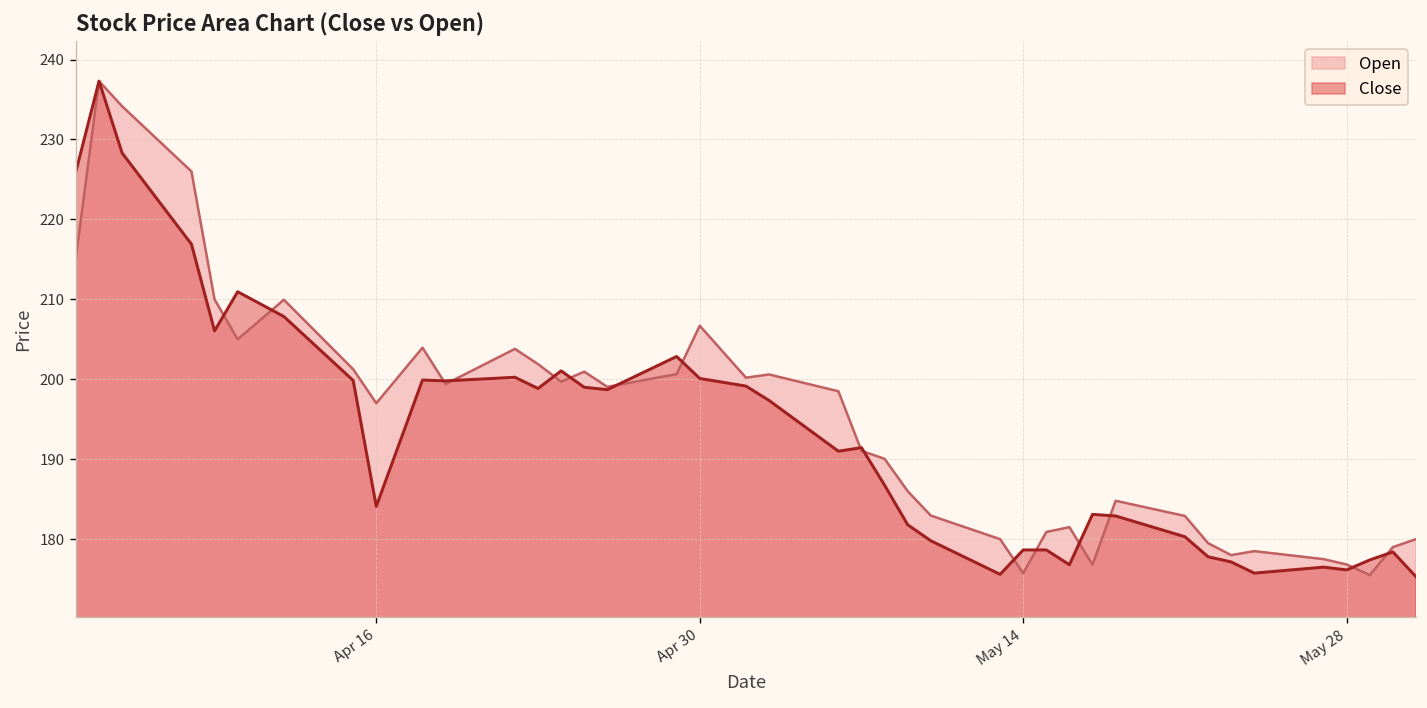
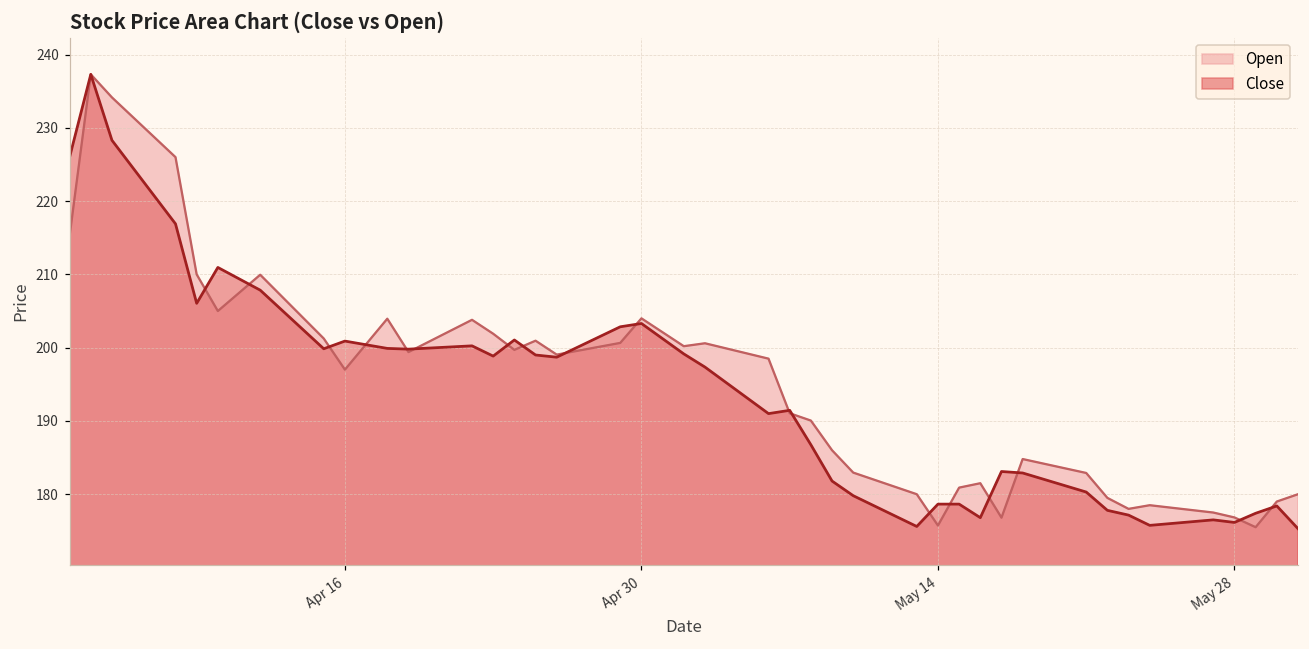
Close, Apr 16: 184 -> 201
Open, Apr 30: 207 -> 204
Close, Apr 30: 200 -> 203
